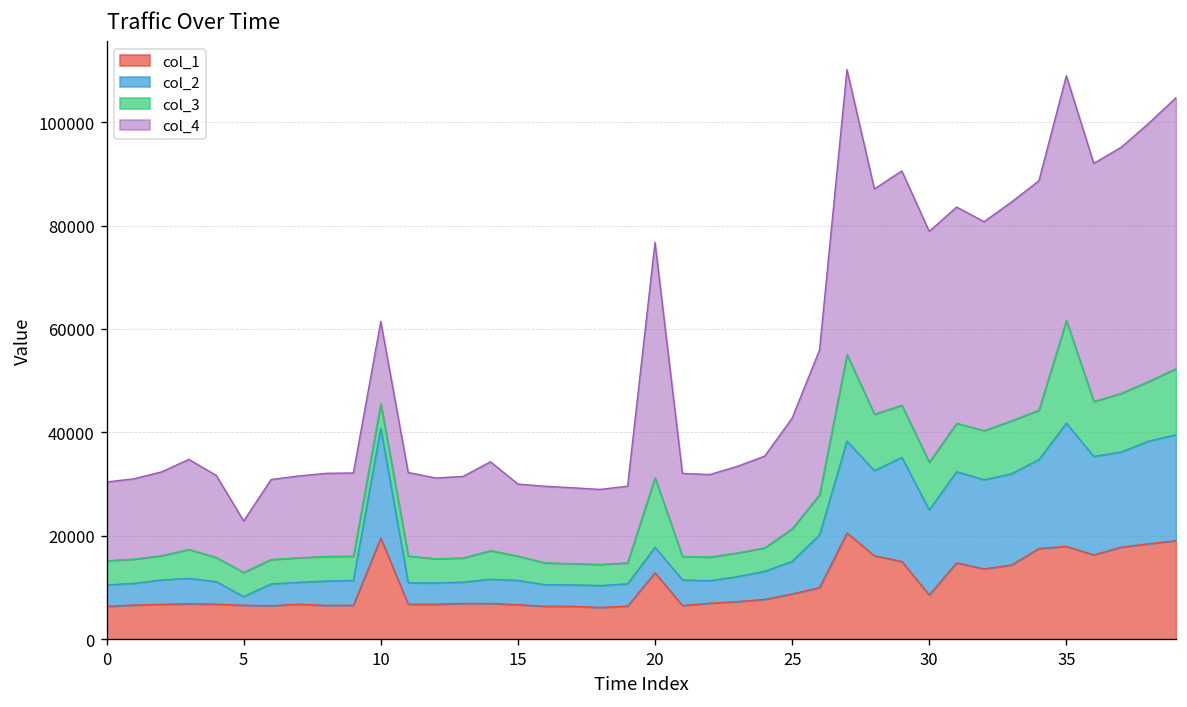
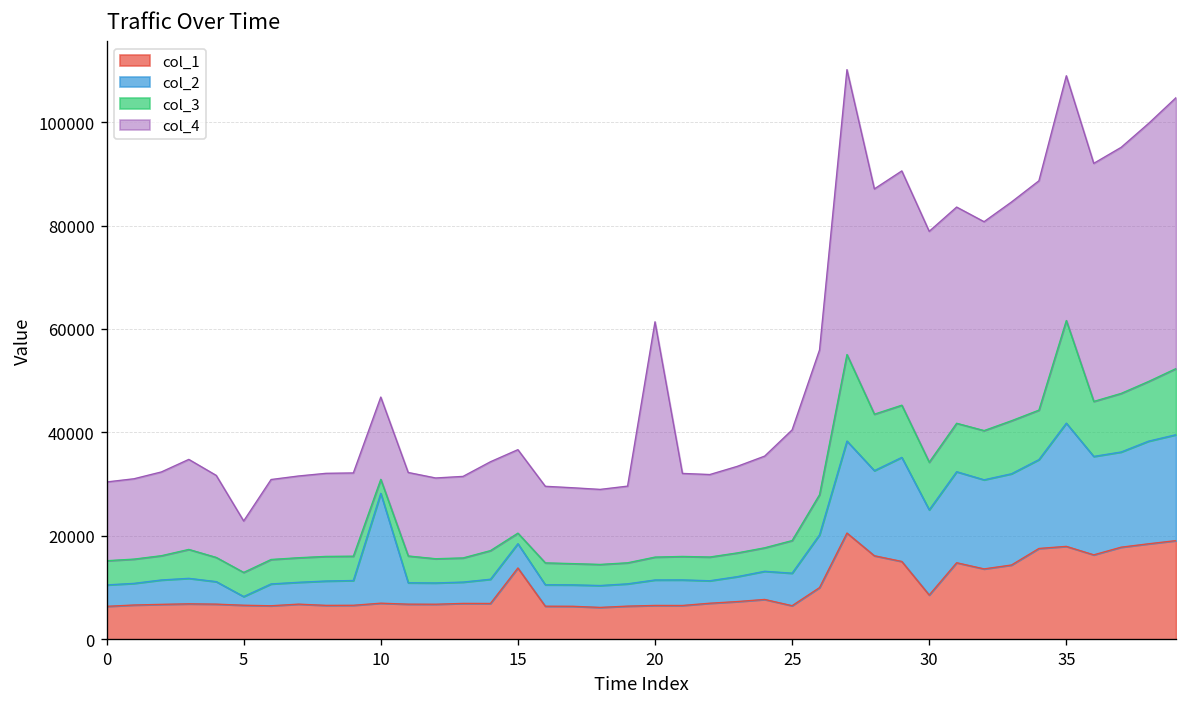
col_1, 10: 20000 -> 7000
col_3, 10: 5000 -> 3000
col_1, 15: 7000 -> 14000
col_3, 15: 5000 -> 2000
col_4, 15: 14000 -> 16000
col_1, 20: 13000 -> 7000
col_3, 20: 13000 -> 4000
col_1, 25: 9000 -> 7000
